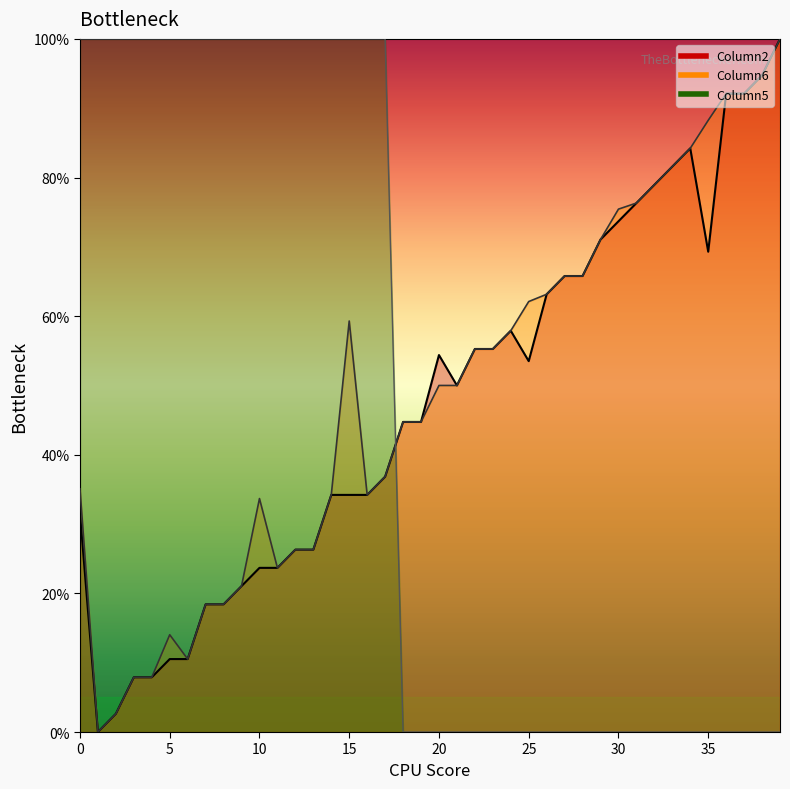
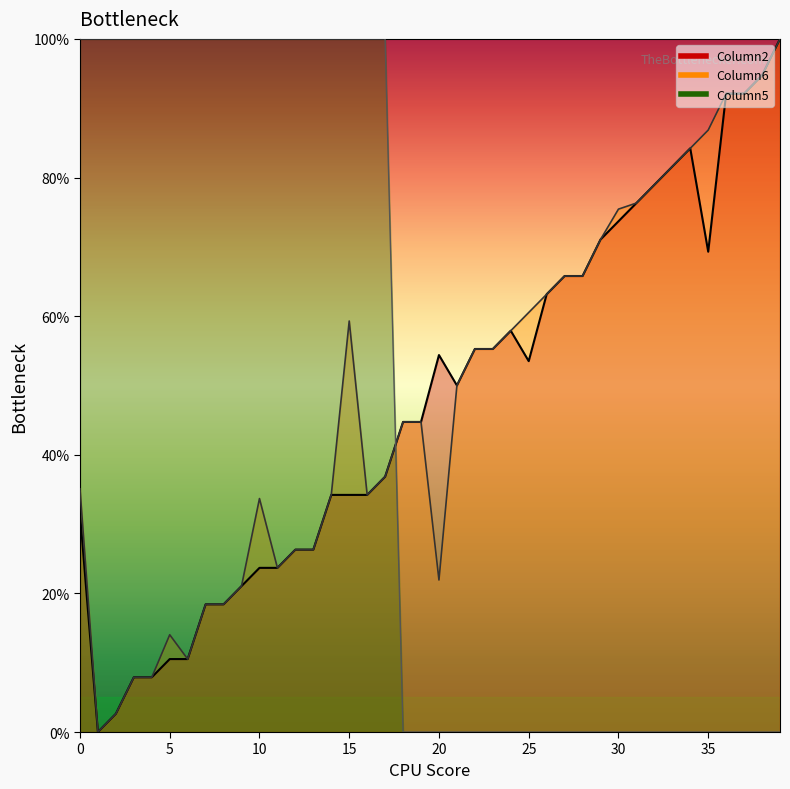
Column6, 20: 50% -> 22%
Column6, 25: 62% -> 61%
Column6, 35: 88% -> 87%
